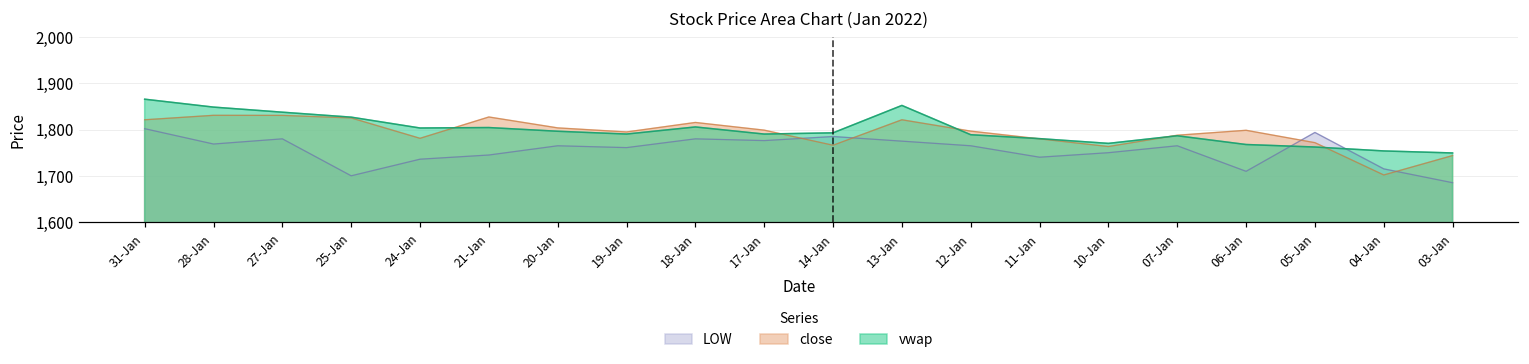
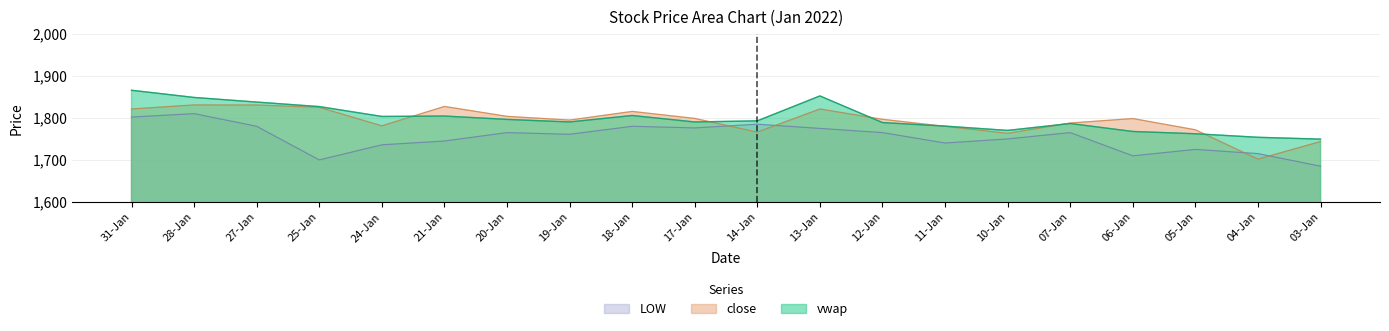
LOW, 28-Jan: 1,770 -> 1,810
LOW, 05-Jan: 1,790 -> 1,730
